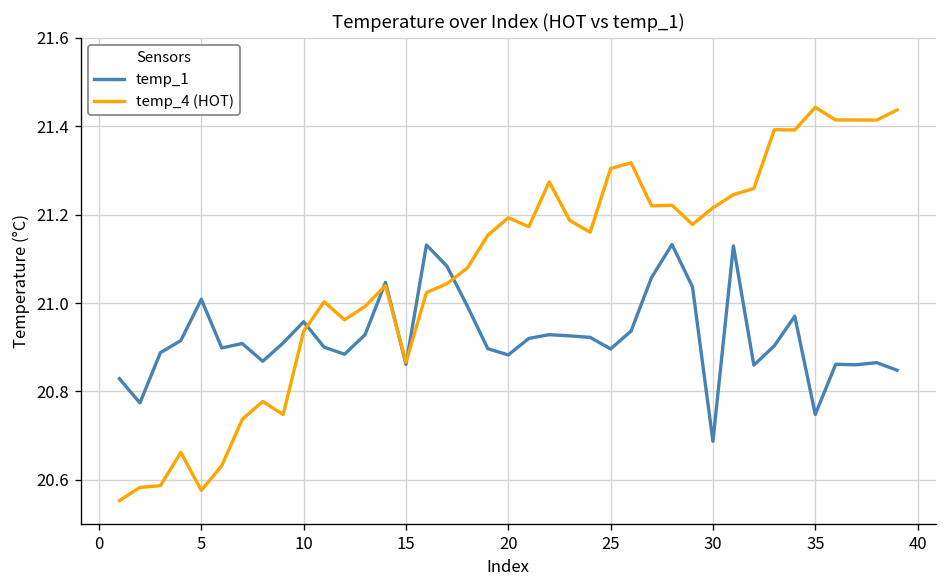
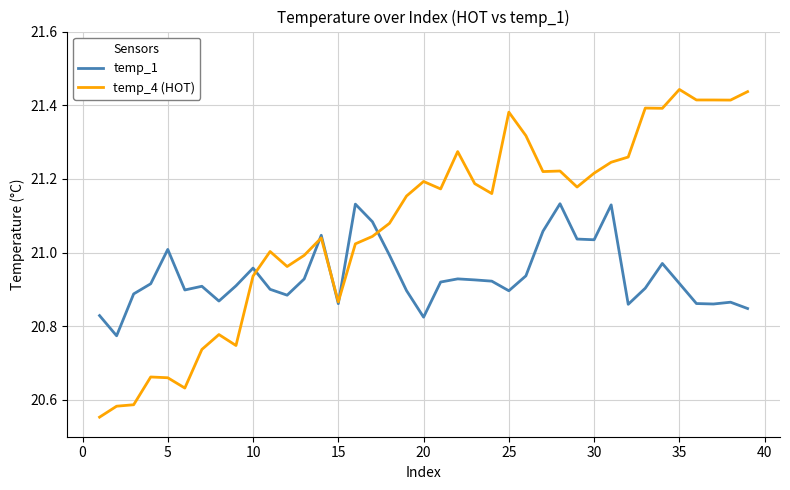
temp_4 (HOT), 5: 20.58 -> 20.66
temp_1, 20: 20.88 -> 20.82
temp_4 (HOT), 25: 21.30 -> 21.38
temp_1, 30: 20.69 -> 21.03
temp_1, 35: 20.75 -> 20.92
